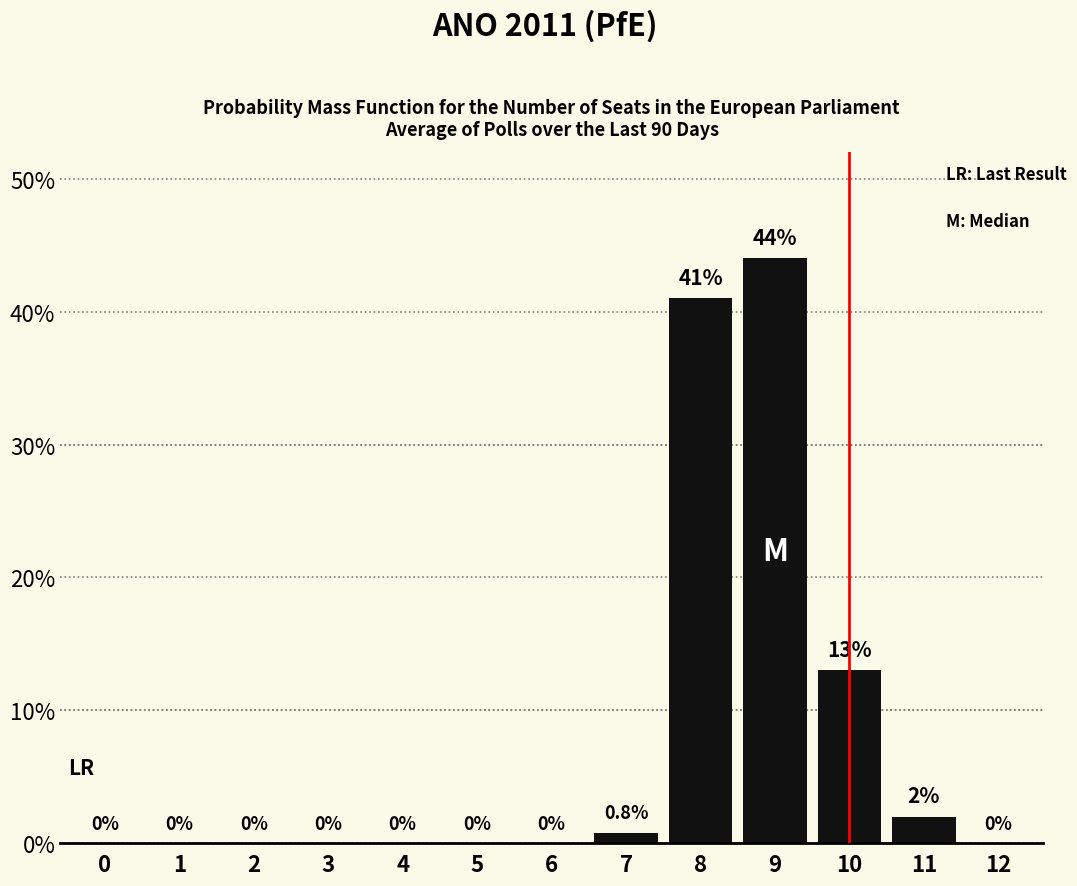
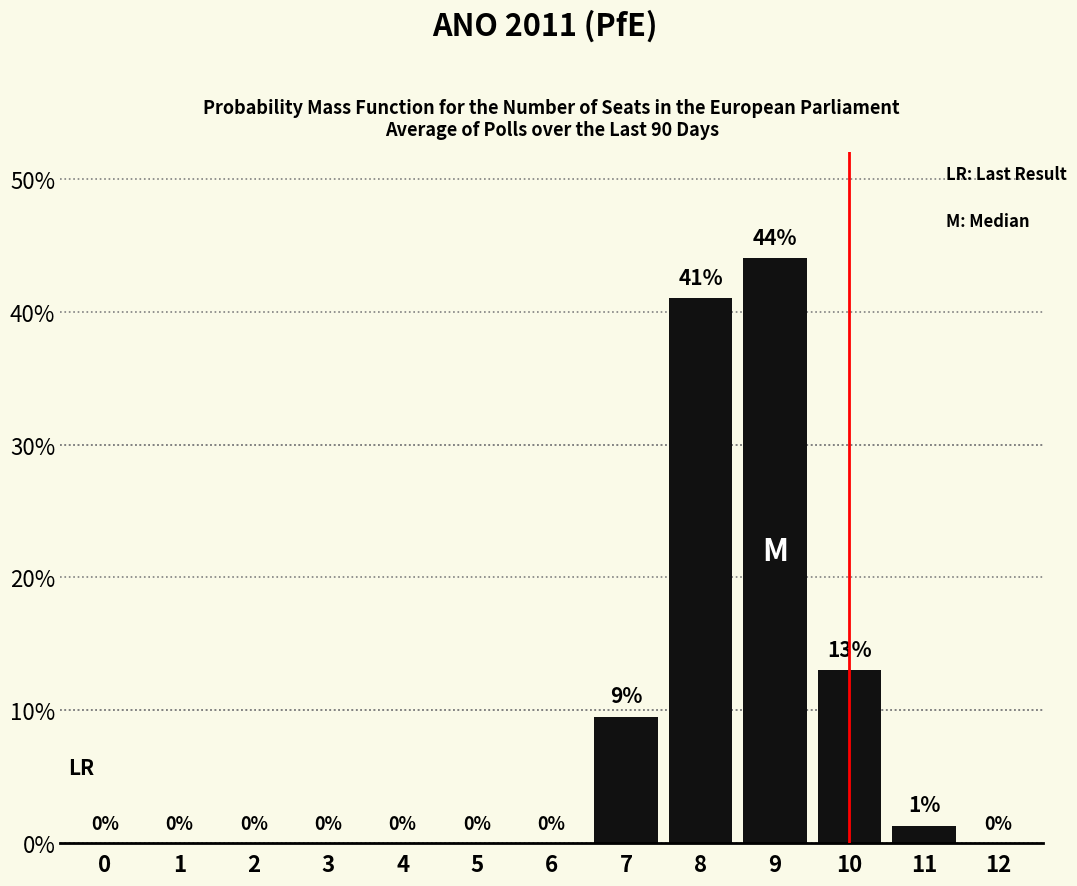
7: 0.8% -> 9%
11: 2% -> 1%
